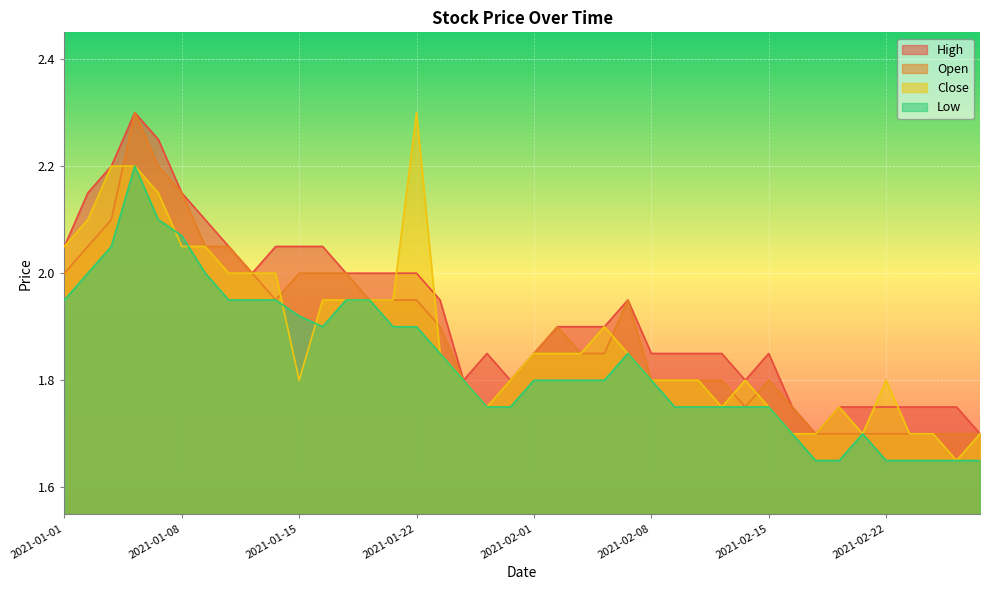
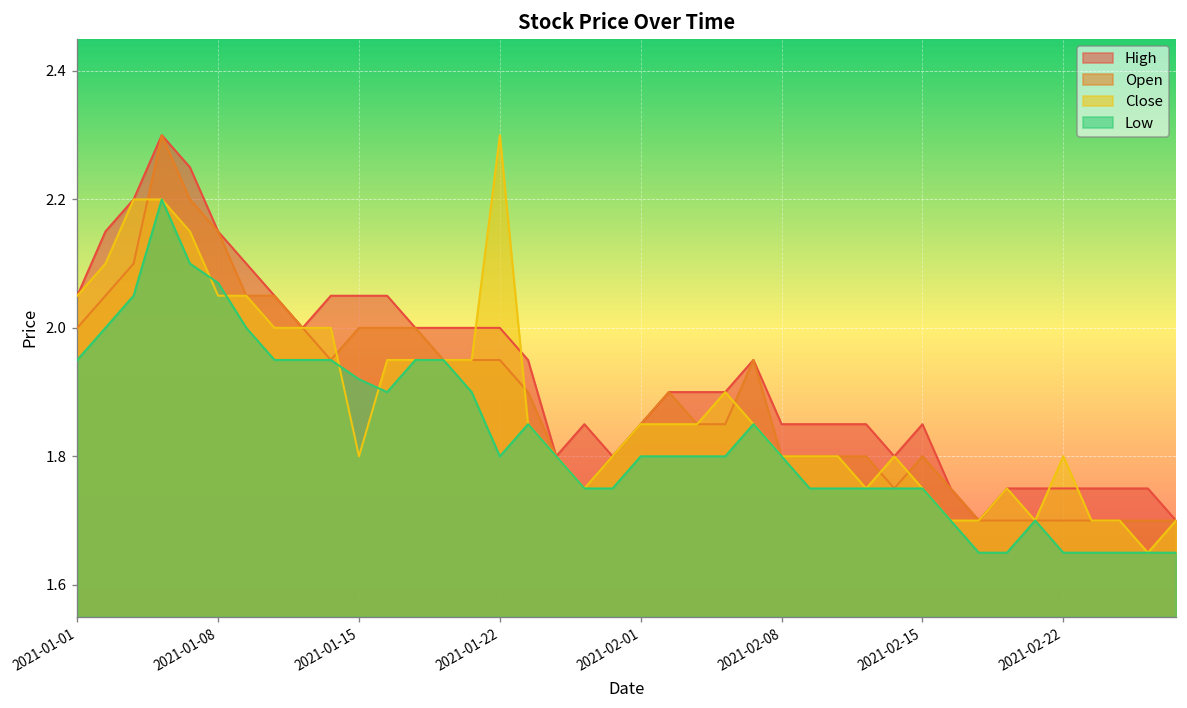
Low, 2021-01-22: 1.9 -> 1.8
